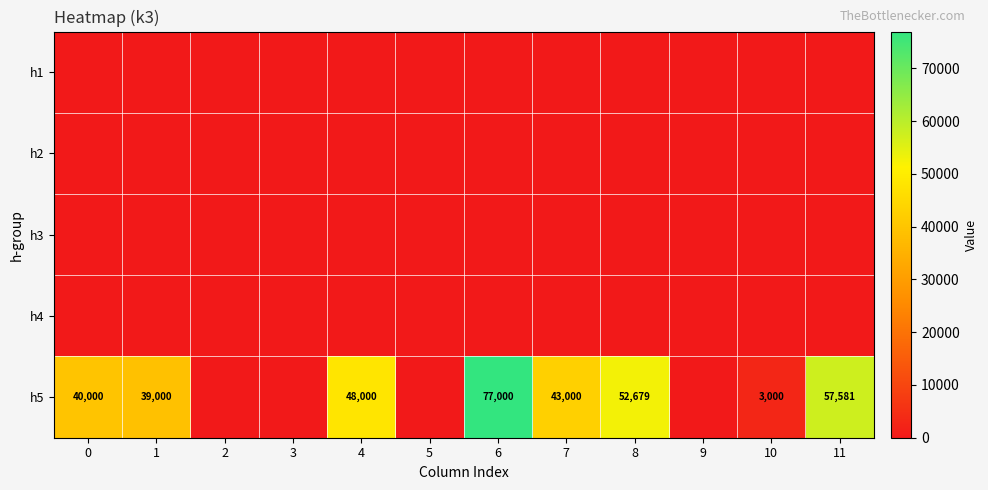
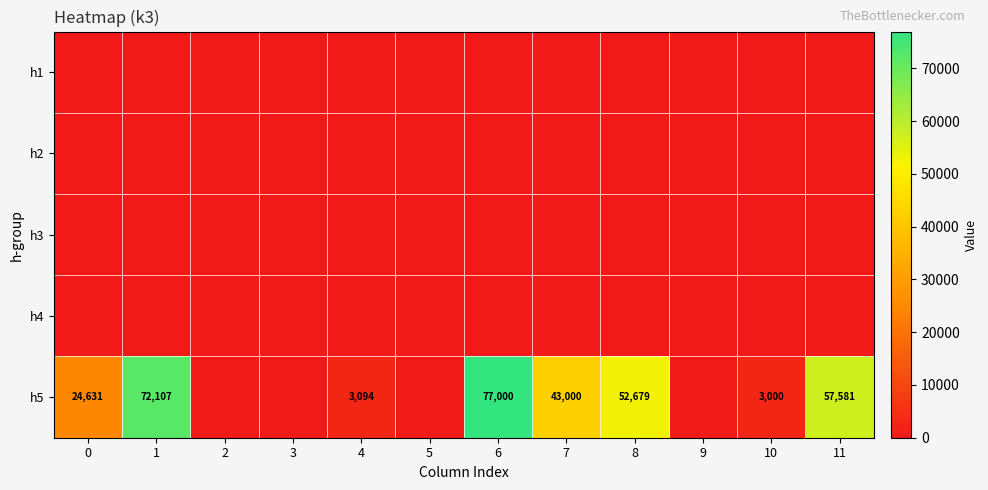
h5, 0: 40,000 -> 24,631
h5, 1: 39,000 -> 72,107
h5, 4: 48,000 -> 3,094
